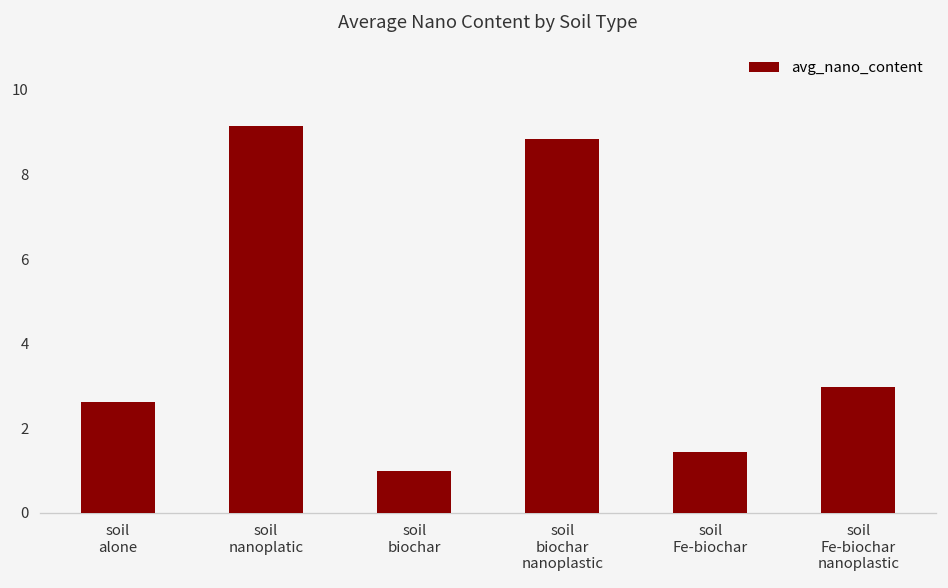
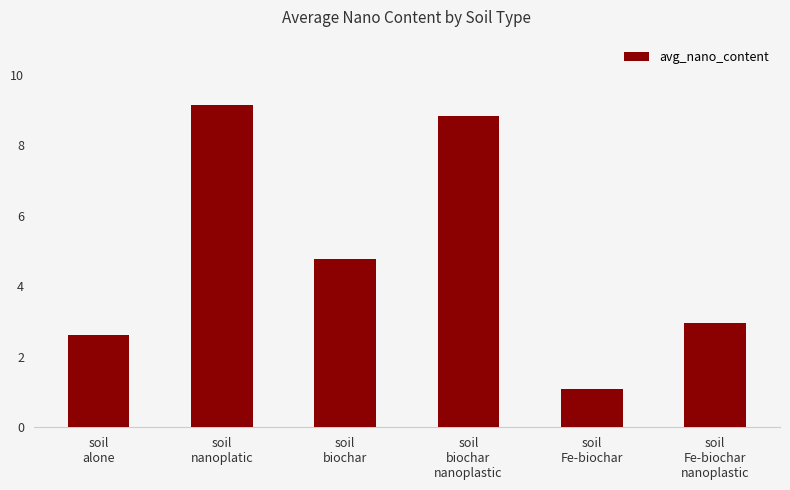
soil biochar: 1.0 -> 4.8
soil Fe-biochar: 1.4 -> 1.1
